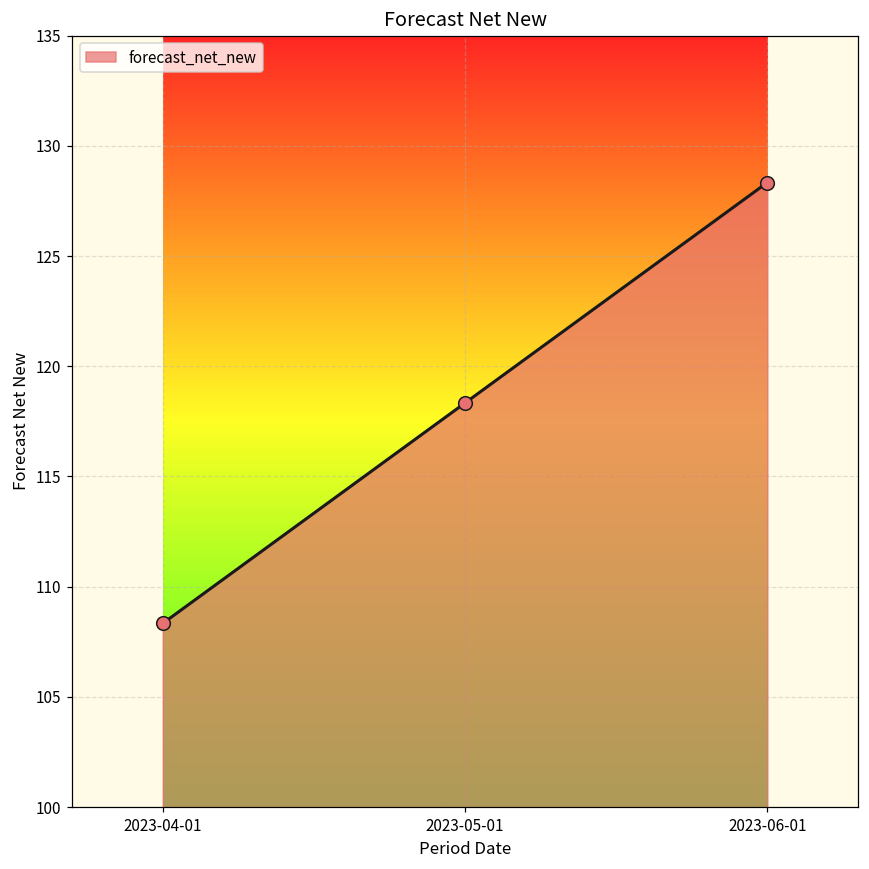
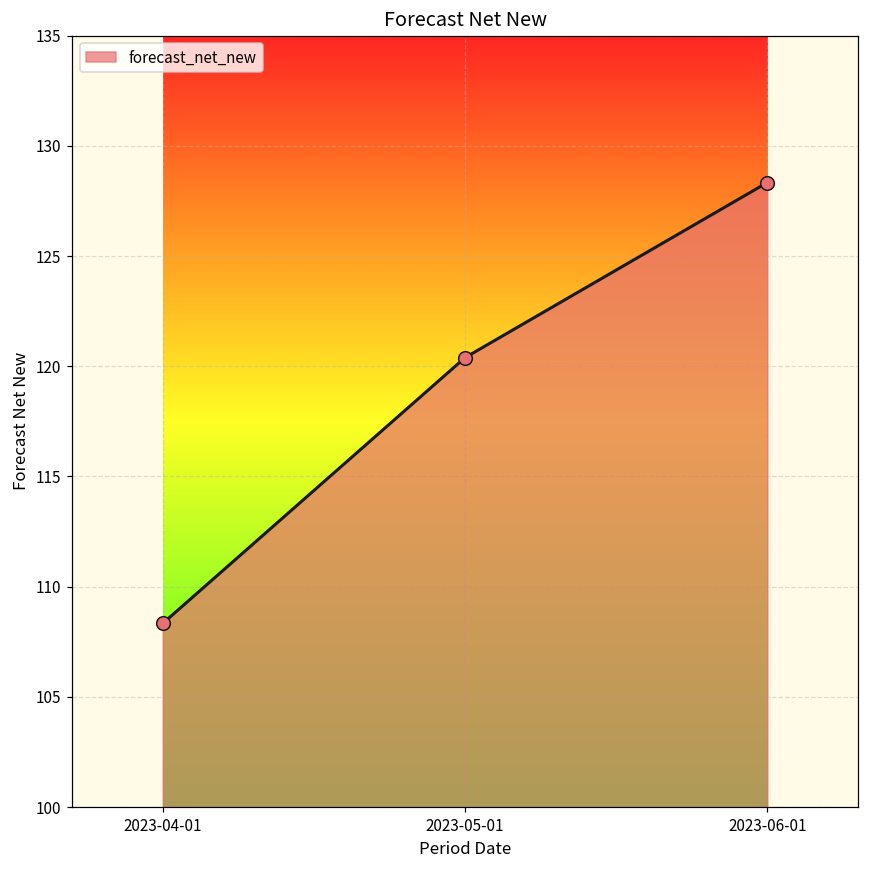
2023-05-01: 118.3 -> 120.4
